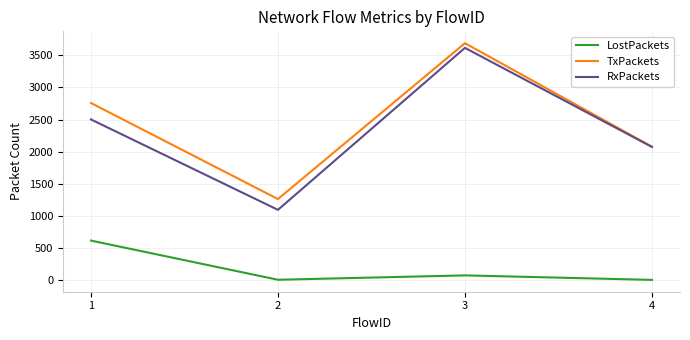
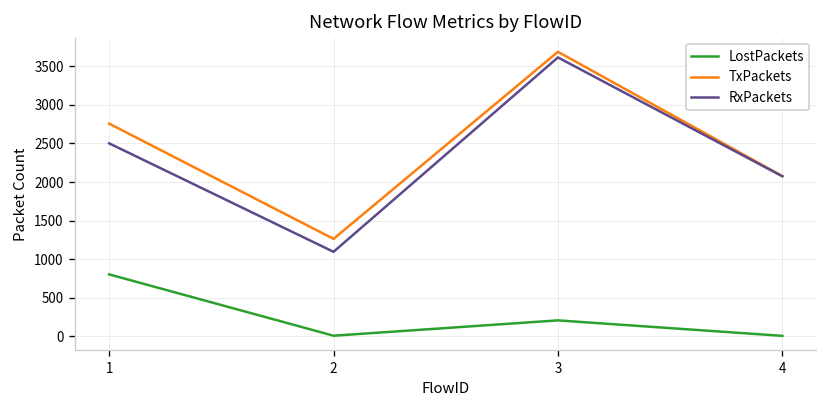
LostPackets, 1: 600 -> 800
LostPackets, 3: 100 -> 200
